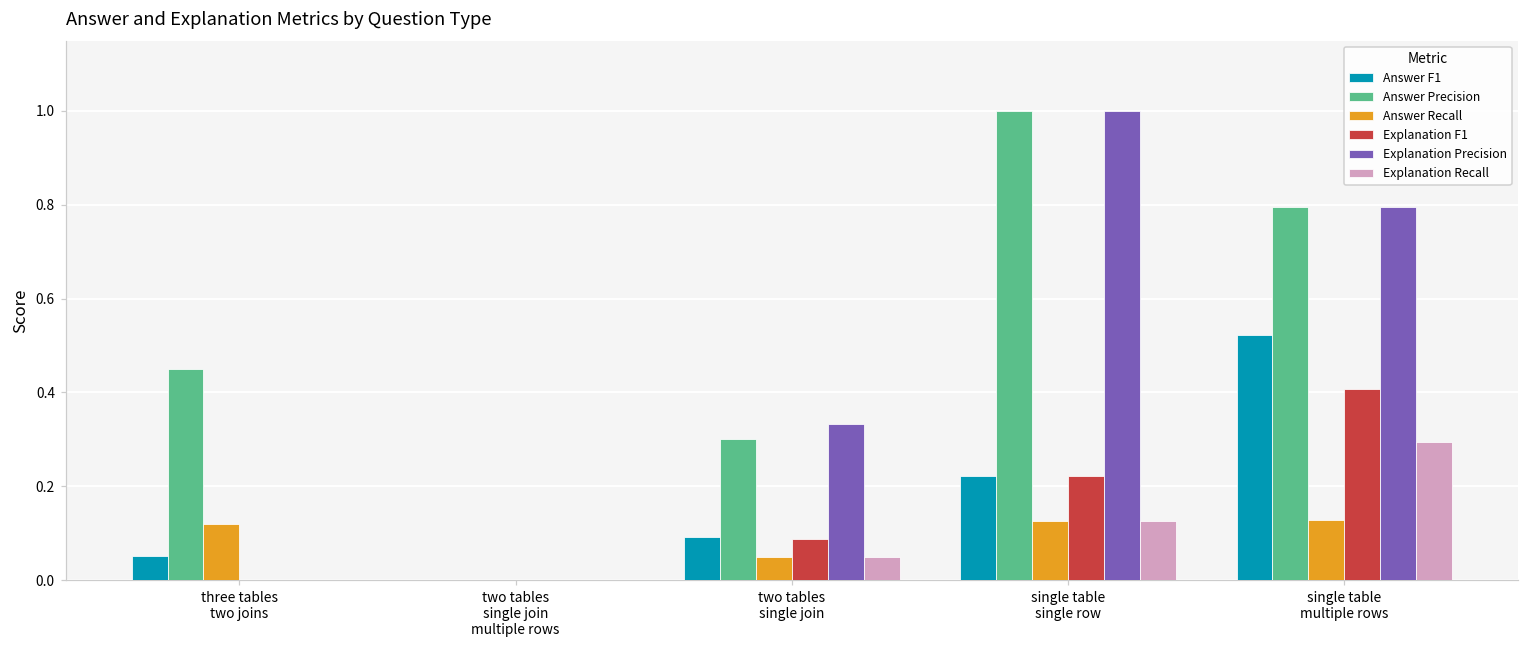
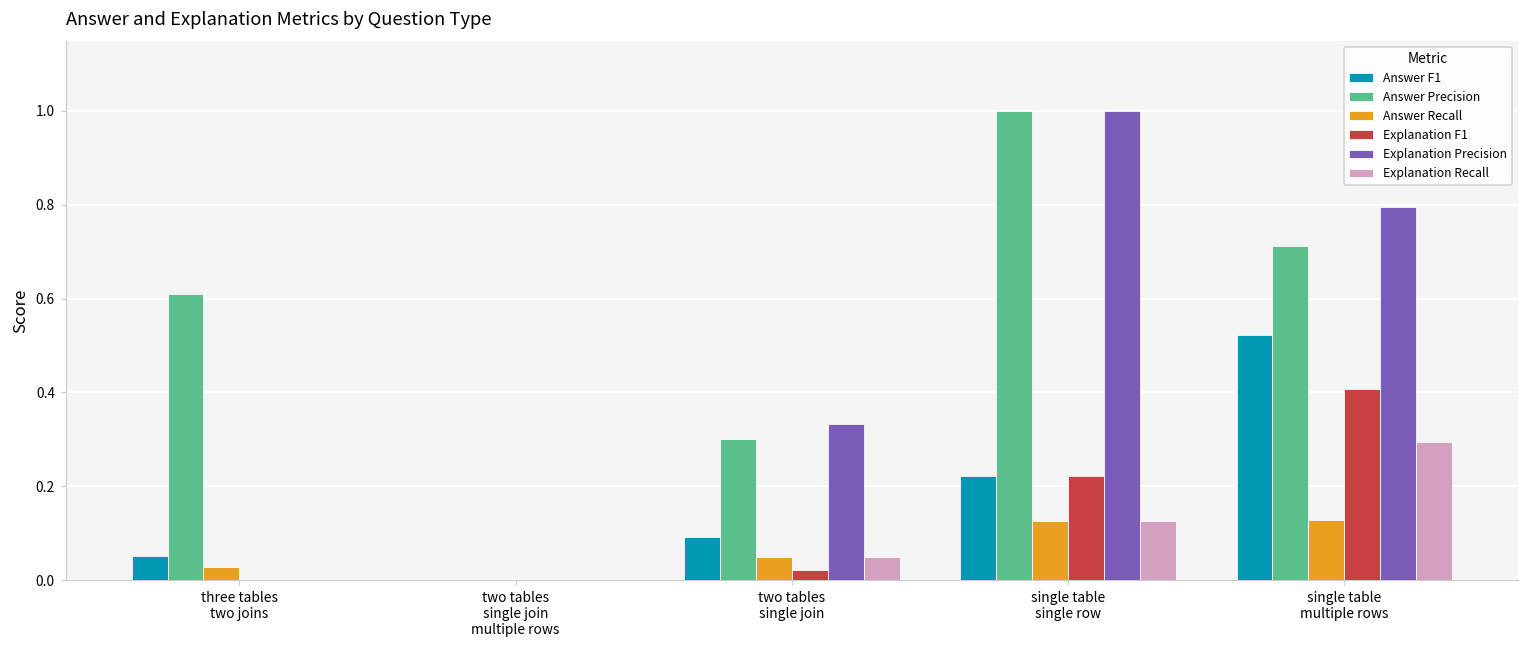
Answer Precision, three tables two joins: 0.45 -> 0.61
Answer Recall, three tables two joins: 0.12 -> 0.03
Explanation F1, two tables single join: 0.09 -> 0.02
Answer Precision, single table multiple rows: 0.80 -> 0.71
